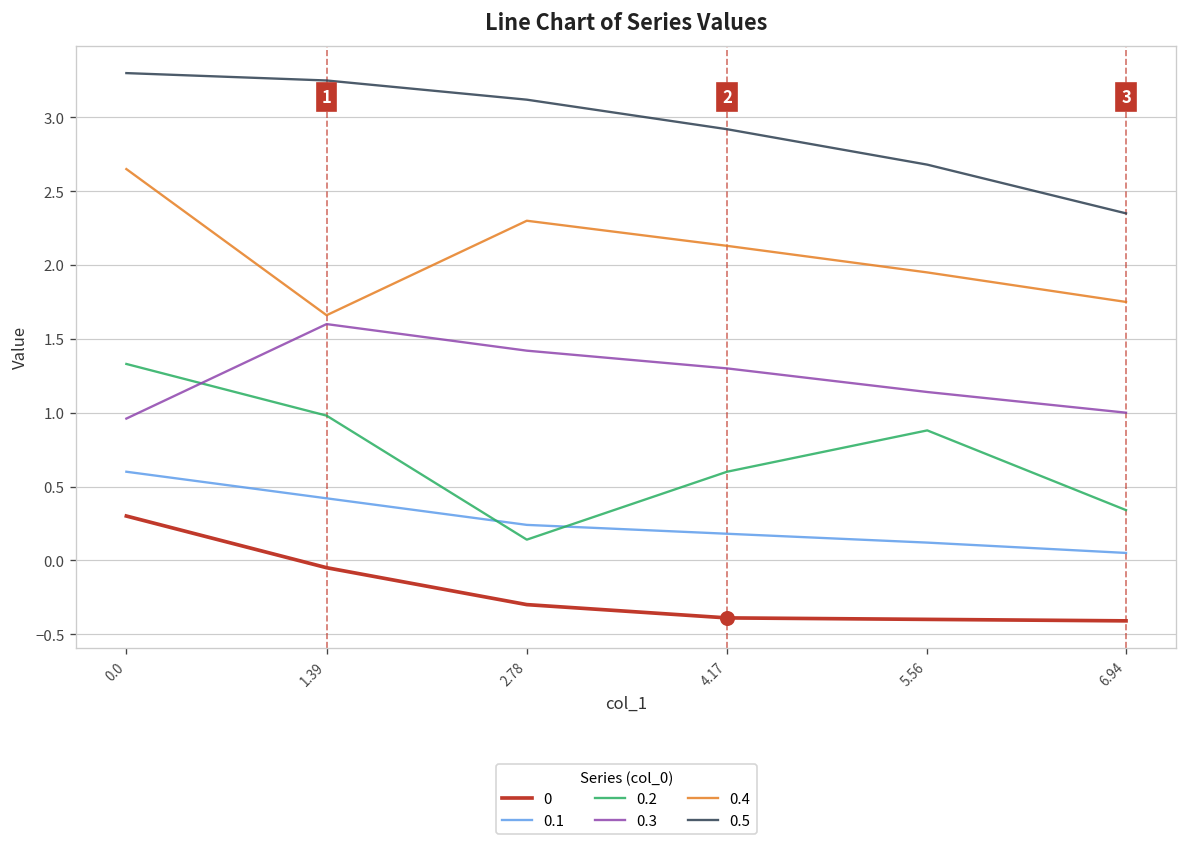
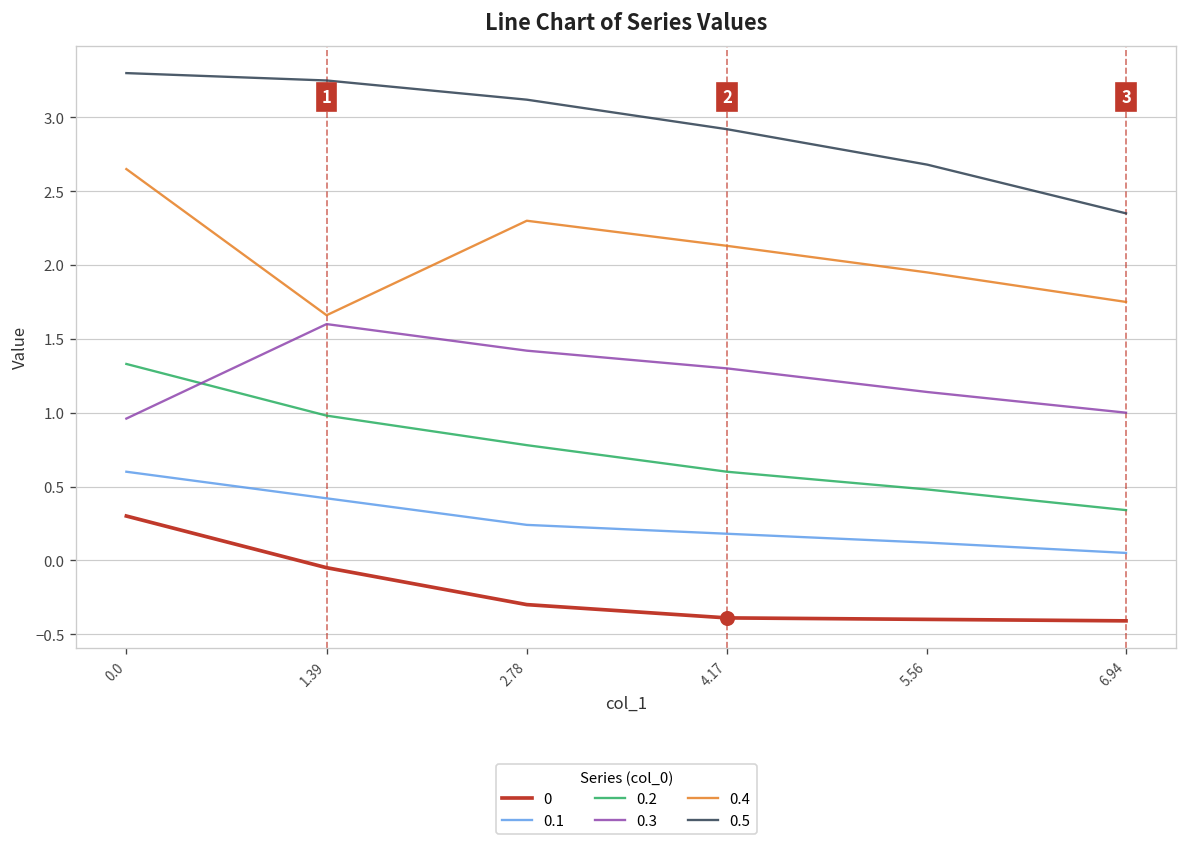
0.2, 2.78: 0.14 -> 0.78
0.2, 5.56: 0.88 -> 0.48
